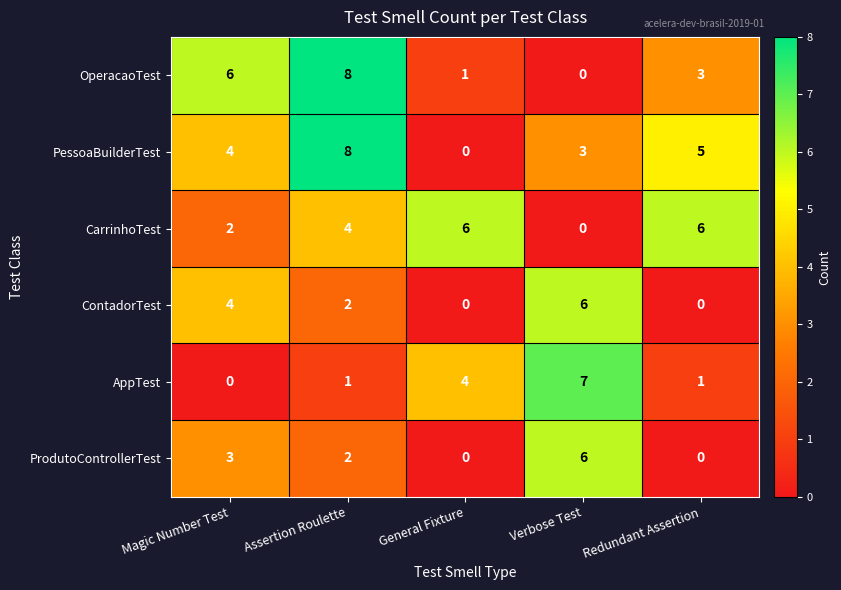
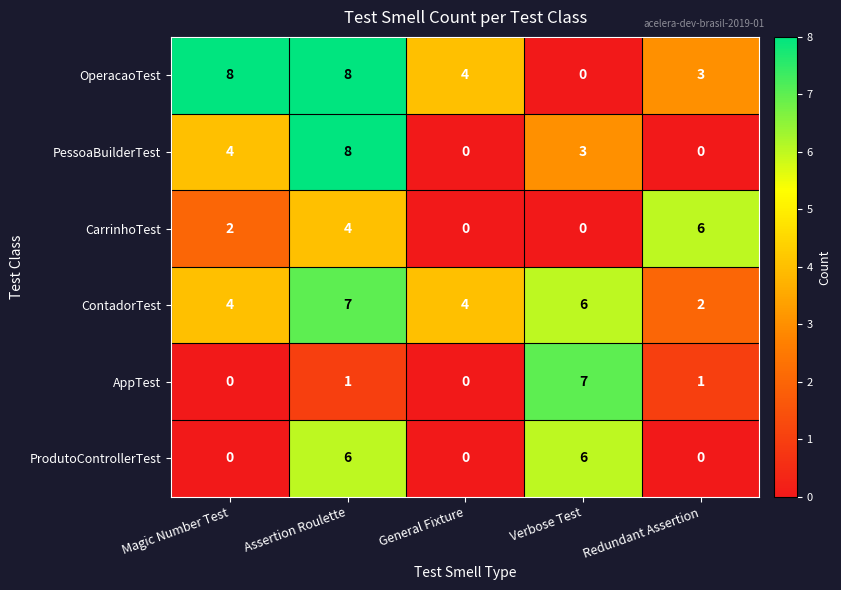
OperacaoTest, Magic Number Test: 6 -> 8
OperacaoTest, General Fixture: 1 -> 4
PessoaBuilderTest, Redundant Assertion: 5 -> 0
CarrinhoTest, General Fixture: 6 -> 0
ContadorTest, Assertion Roulette: 2 -> 7
ContadorTest, General Fixture: 0 -> 4
ContadorTest, Redundant Assertion: 0 -> 2
AppTest, General Fixture: 4 -> 0
ProdutoControllerTest, Magic Number Test: 3 -> 0
ProdutoControllerTest, Assertion Roulette: 2 -> 6
